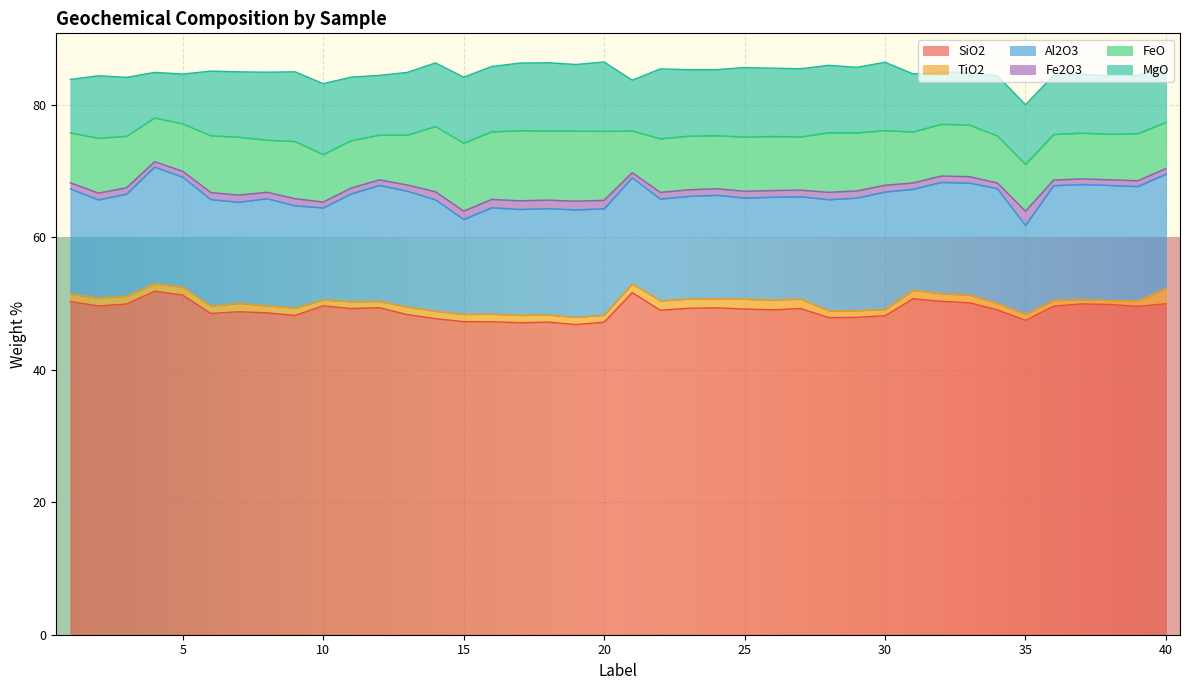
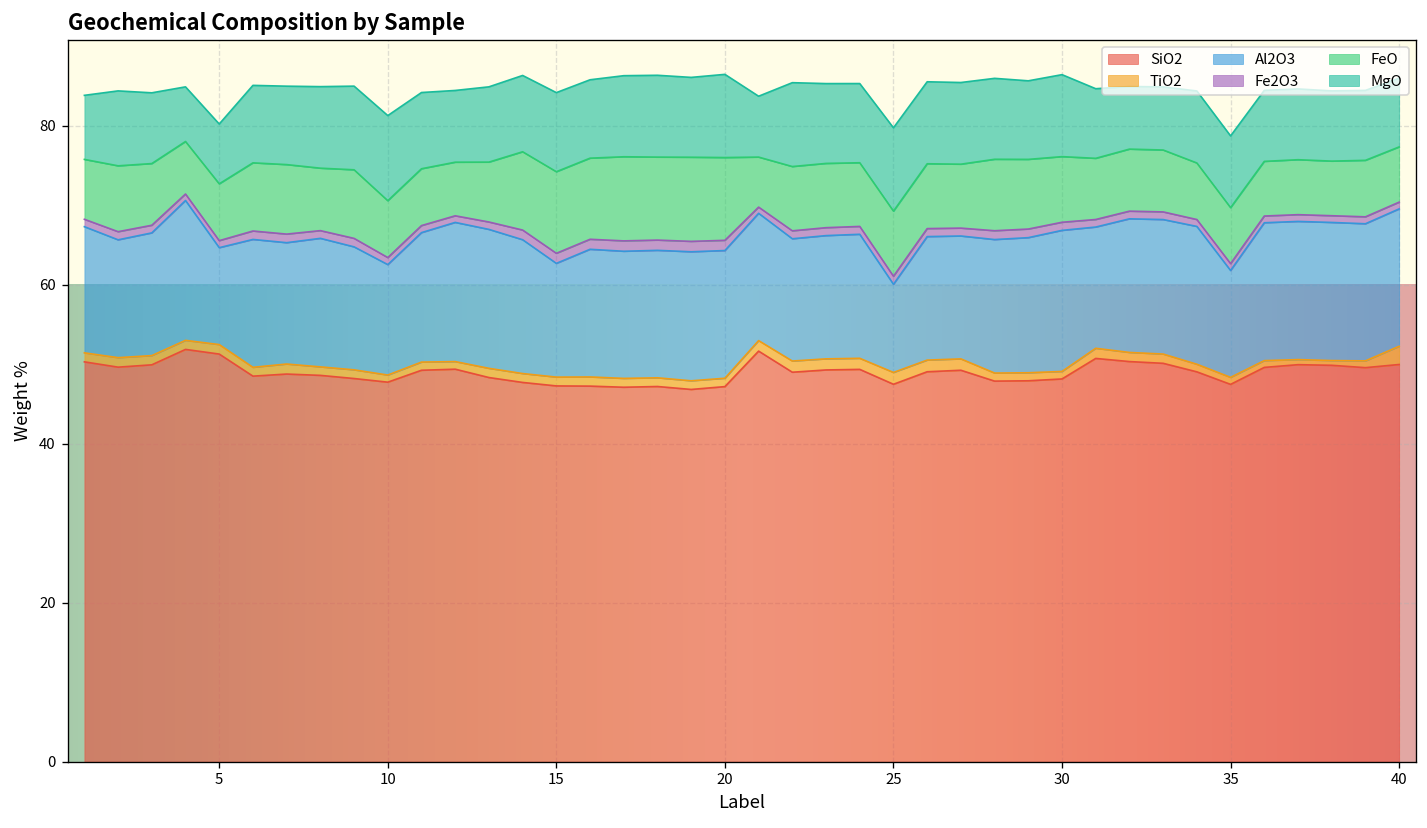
Al2O3, 5: 17 -> 12
SiO2, 10: 50 -> 48
SiO2, 25: 49 -> 47
Al2O3, 25: 15 -> 11
Fe2O3, 35: 2 -> 1
